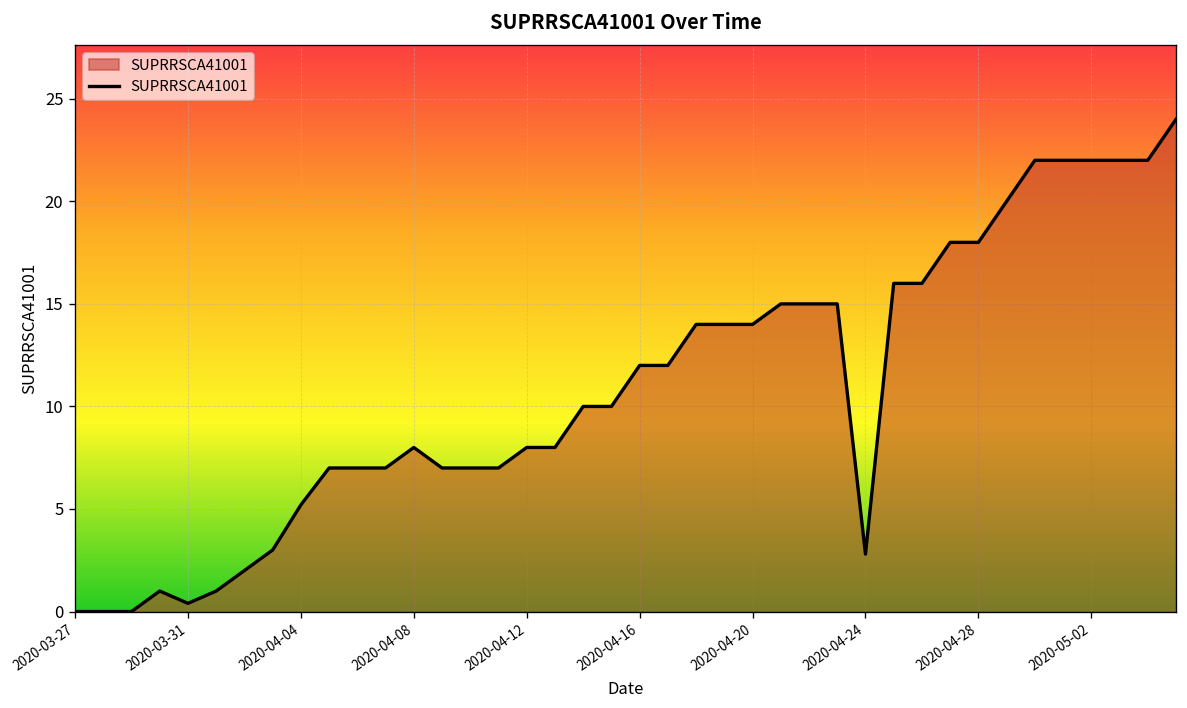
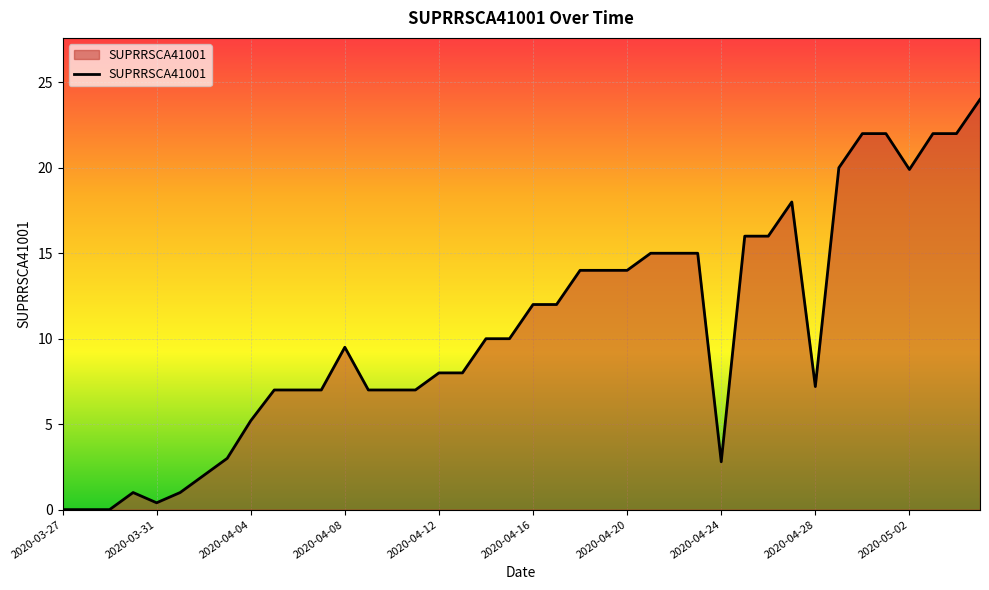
2020-04-08: 8.0 -> 9.5
2020-04-28: 18.0 -> 7.2
2020-05-02: 22.0 -> 19.9
